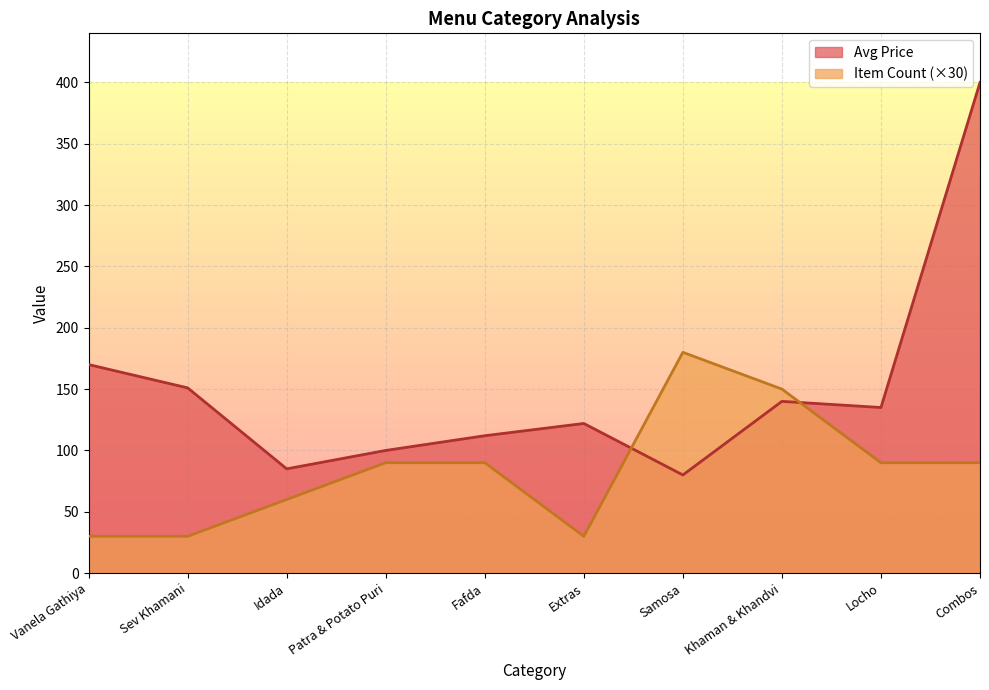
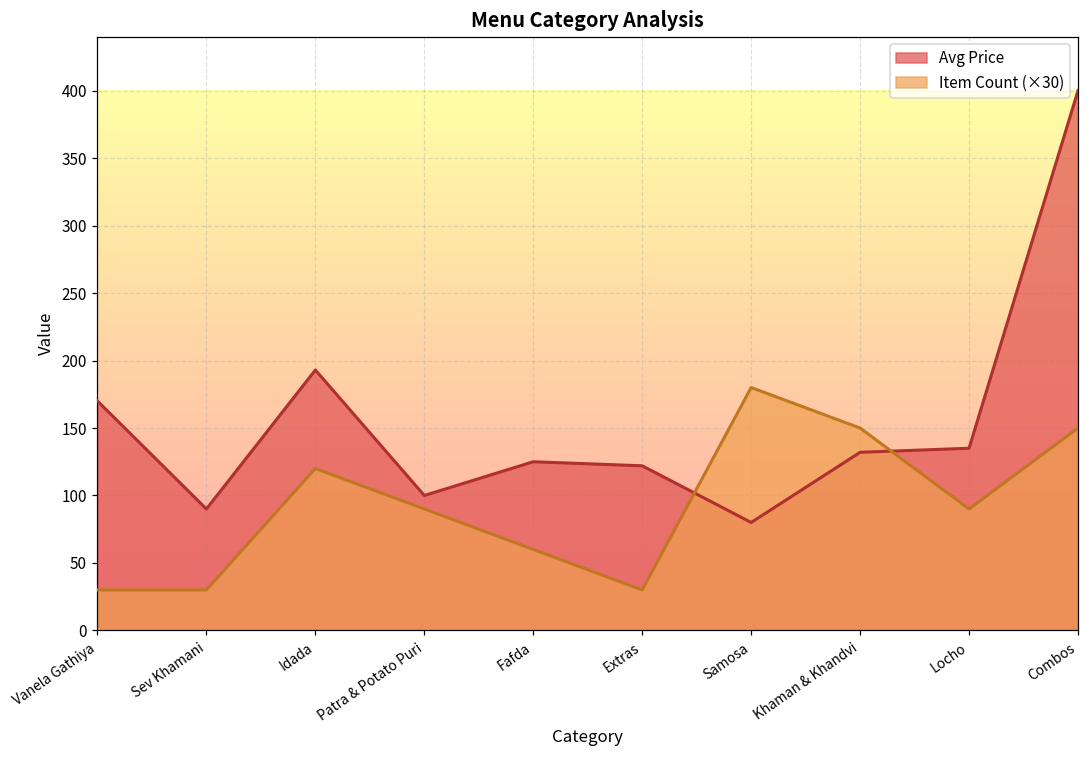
Avg Price, Sev Khamani: 151 -> 90
Avg Price, Idada: 85 -> 193
Item Count (×30), Idada: 60 -> 120
Avg Price, Fafda: 112 -> 125
Item Count (×30), Fafda: 90 -> 60
Avg Price, Khaman & Khandvi: 140 -> 132
Item Count (×30), Combos: 90 -> 150
